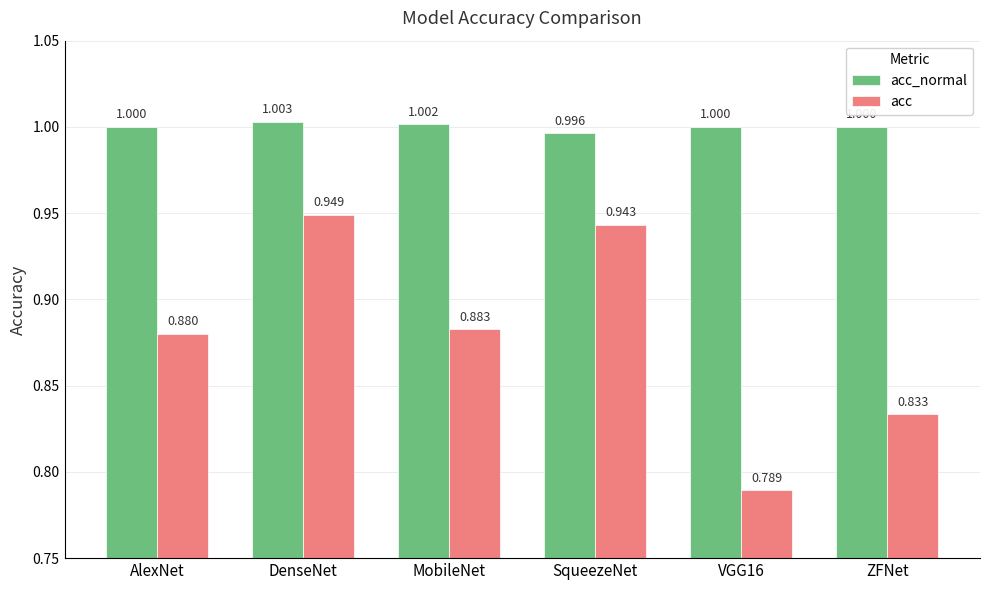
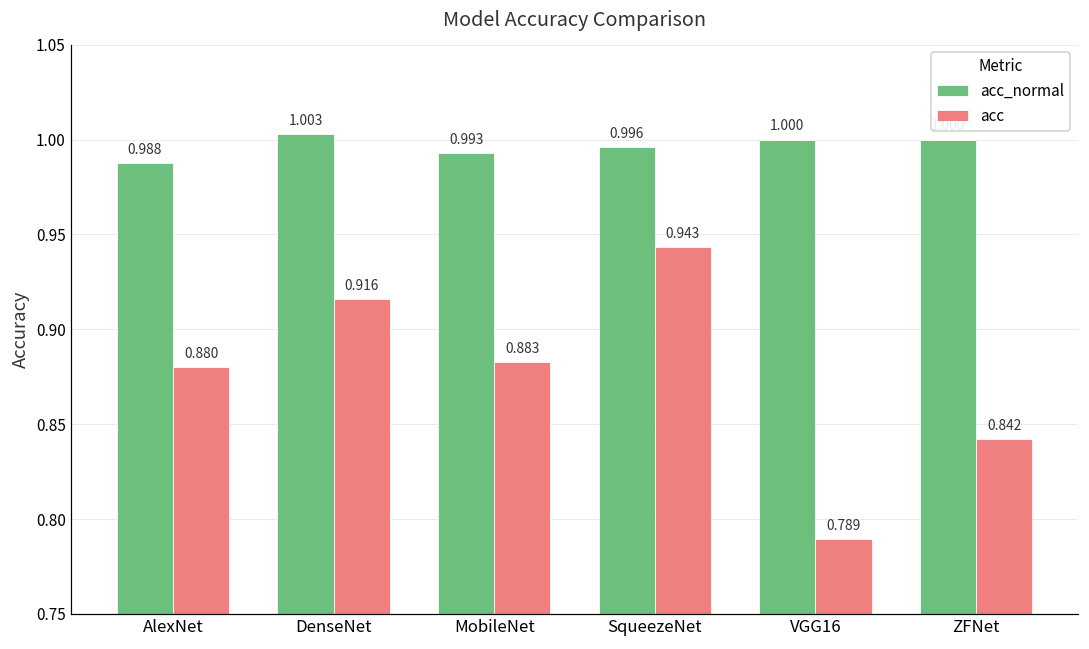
acc_normal, AlexNet: 1.000 -> 0.988
acc, DenseNet: 0.949 -> 0.916
acc_normal, MobileNet: 1.002 -> 0.993
acc, ZFNet: 0.833 -> 0.842
